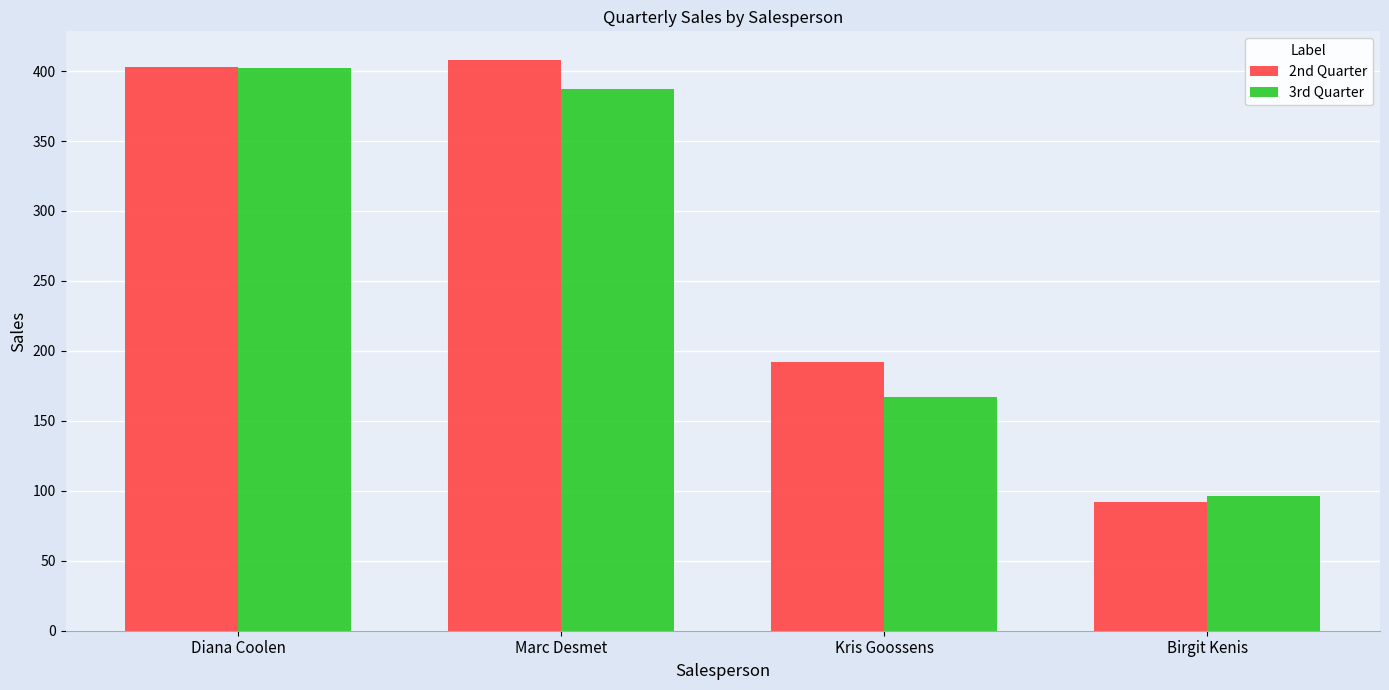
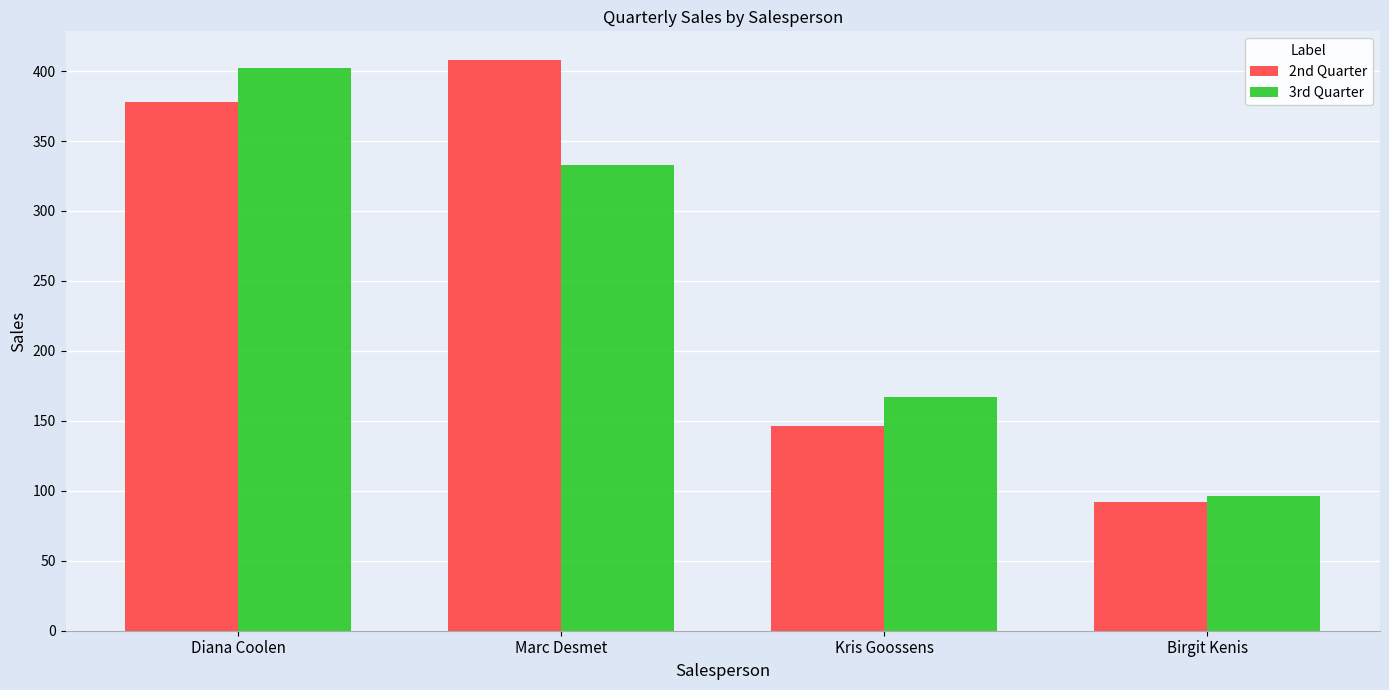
2nd Quarter, Diana Coolen: 403 -> 378
3rd Quarter, Marc Desmet: 387 -> 333
2nd Quarter, Kris Goossens: 192 -> 146
